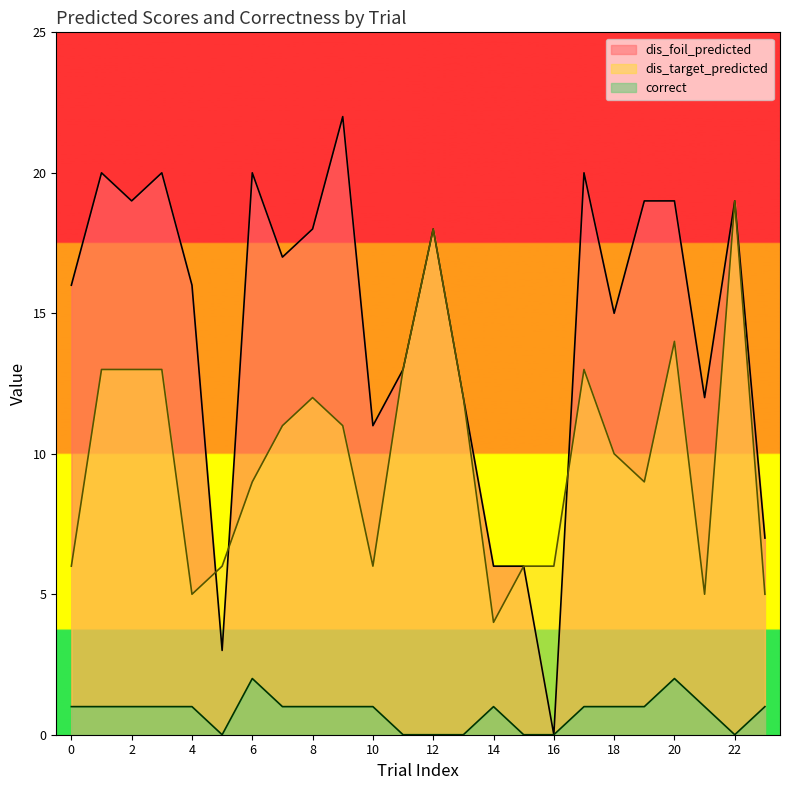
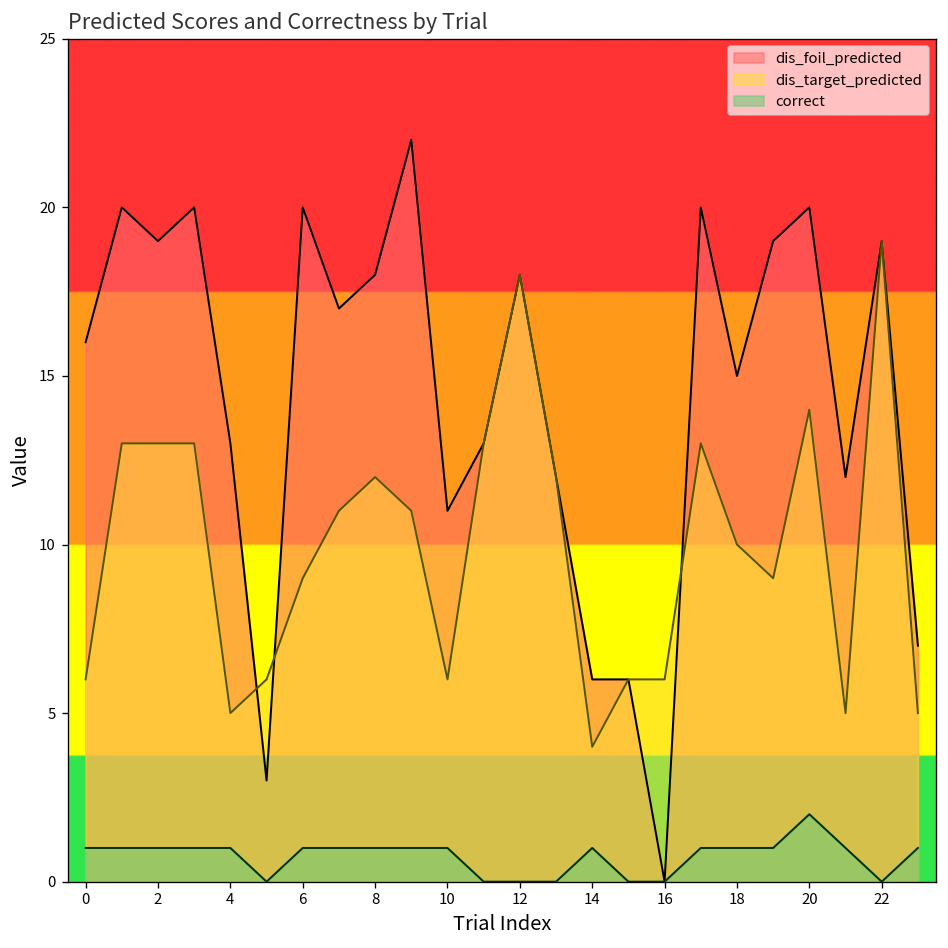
dis_foil_predicted, 4: 16 -> 13
correct, 6: 2 -> 1
dis_foil_predicted, 20: 19 -> 20
